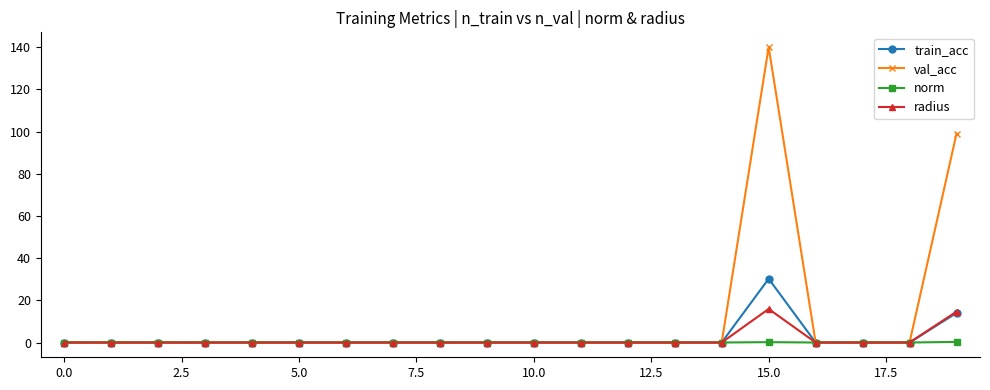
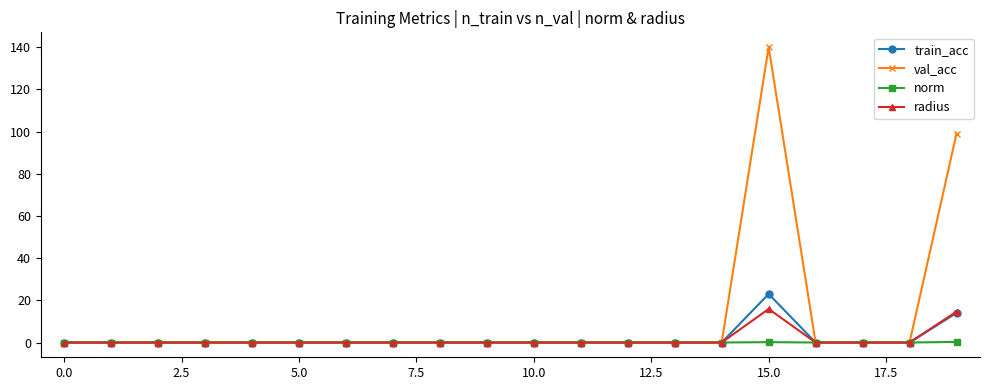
train_acc, 15.0: 30 -> 23
